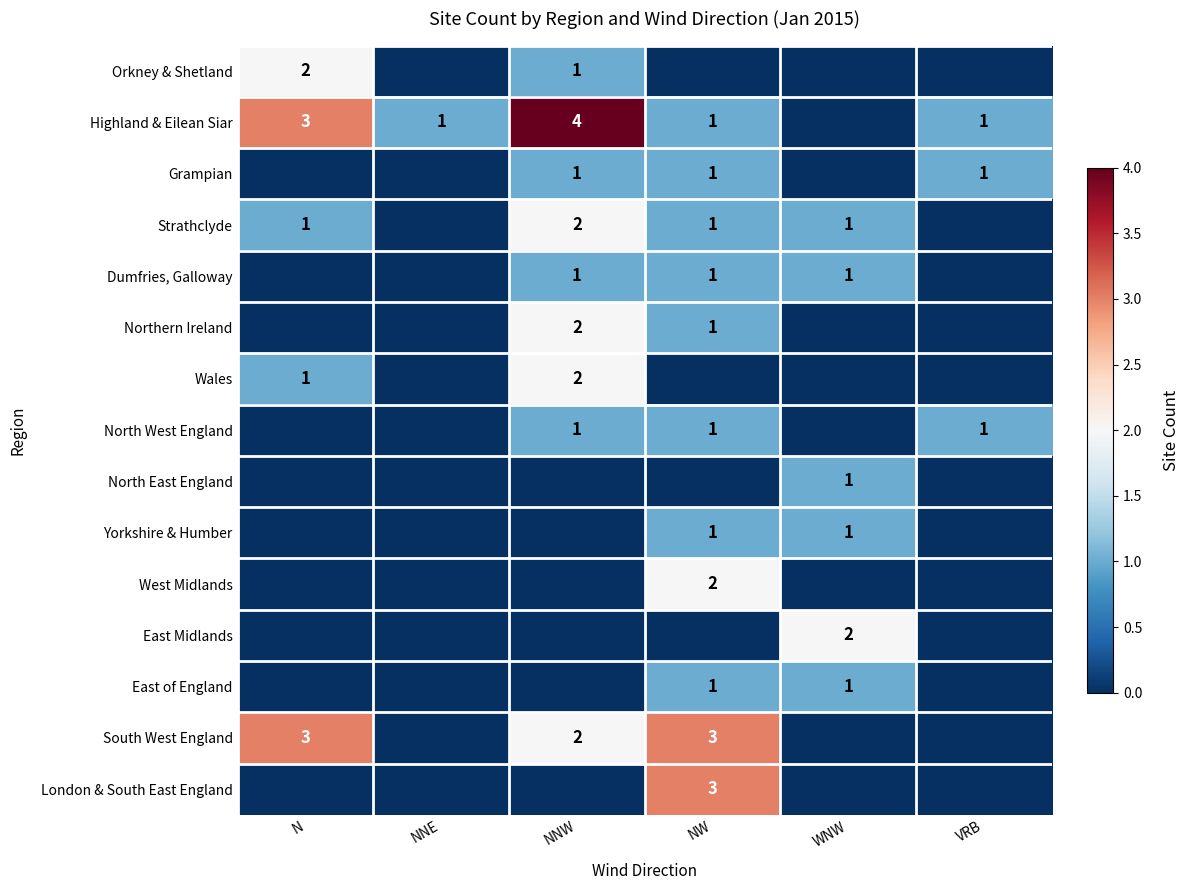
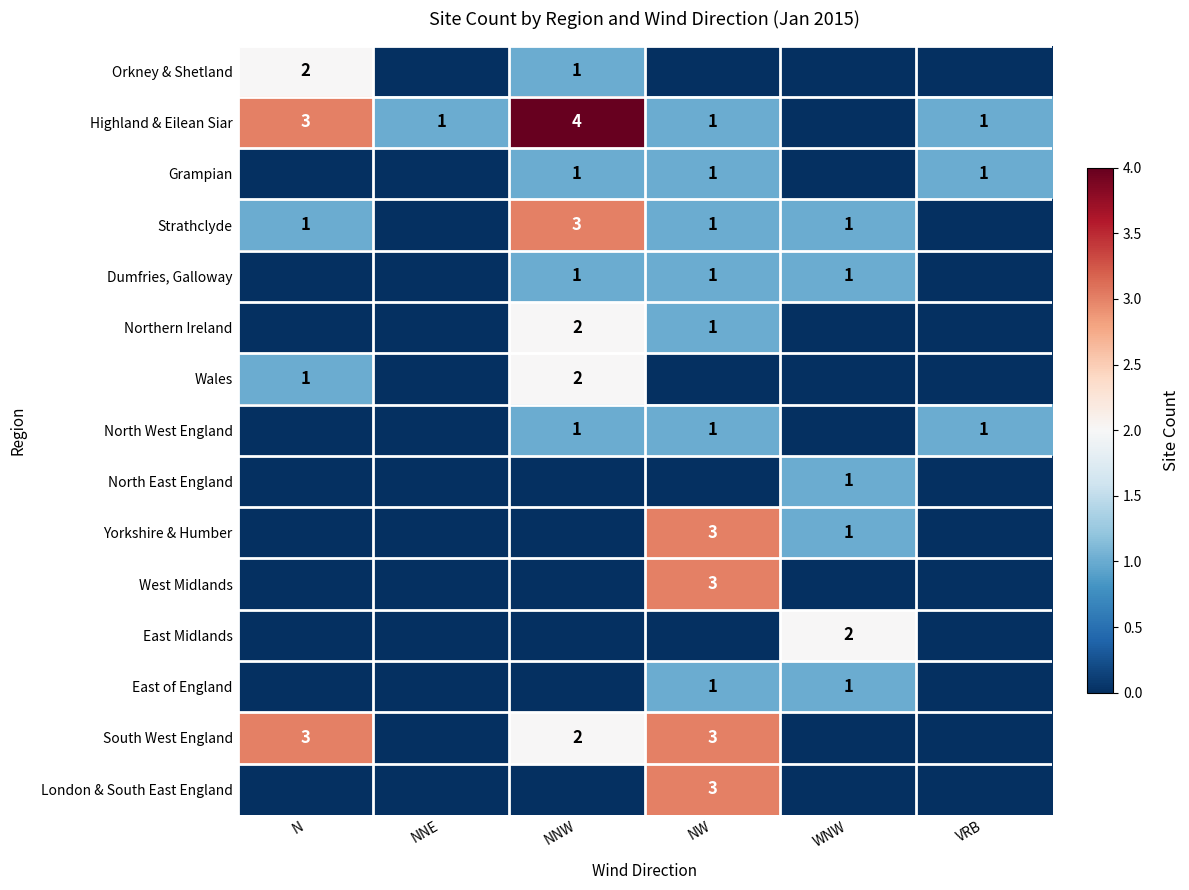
Strathclyde, NNW: 2 -> 3
Yorkshire & Humber, NW: 1 -> 3
West Midlands, NW: 2 -> 3
